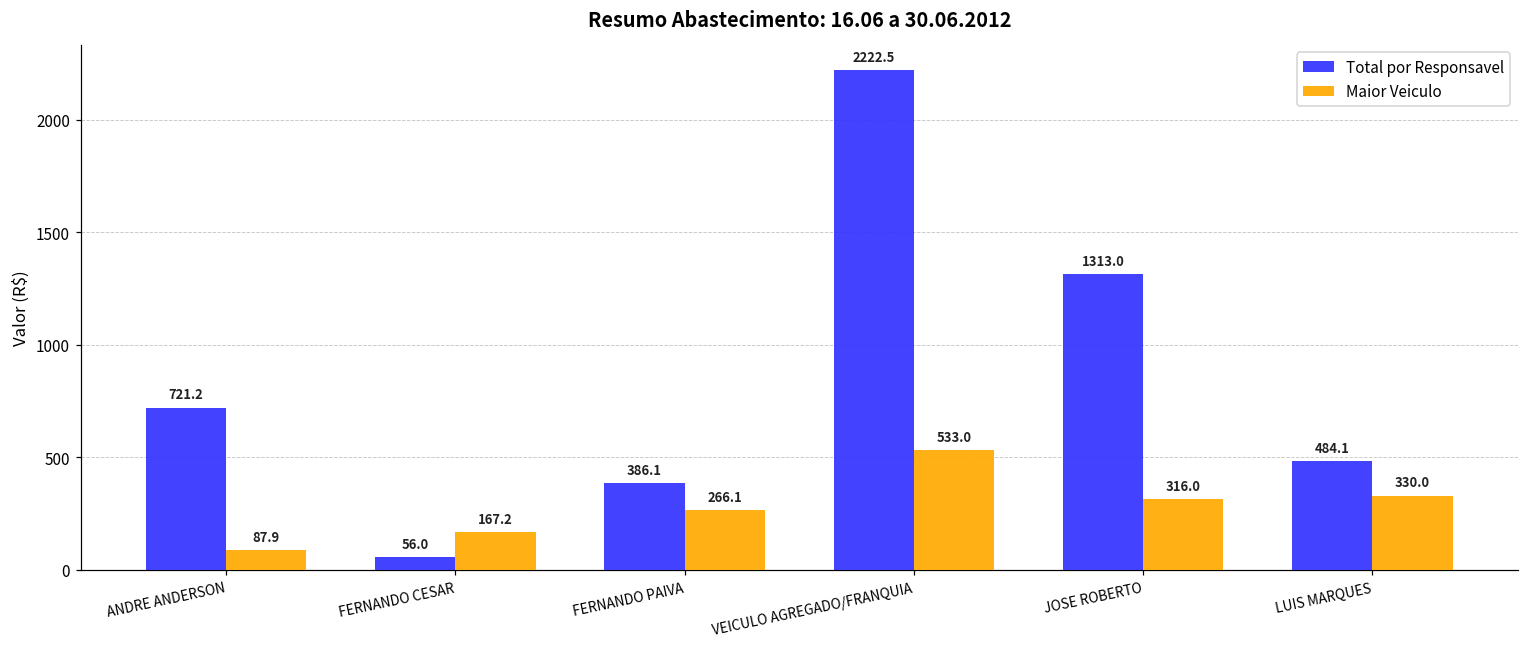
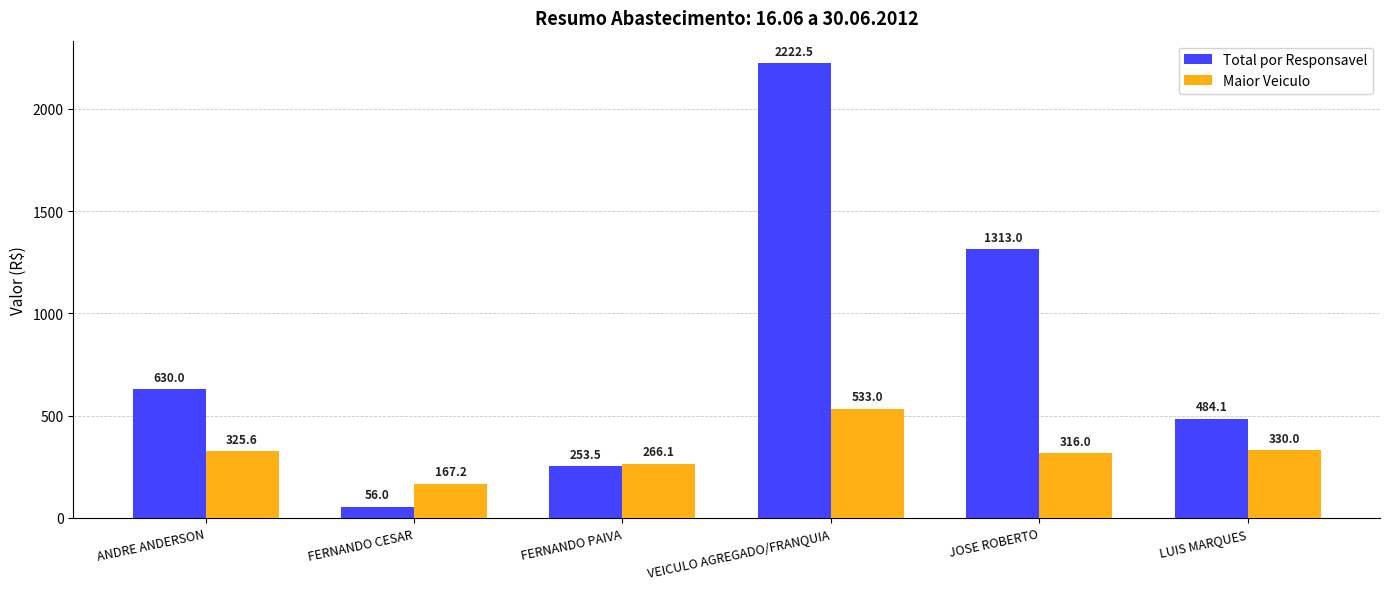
Total por Responsavel, ANDRE ANDERSON: 721.2 -> 630.0
Maior Veiculo, ANDRE ANDERSON: 87.9 -> 325.6
Total por Responsavel, FERNANDO PAIVA: 386.1 -> 253.5
